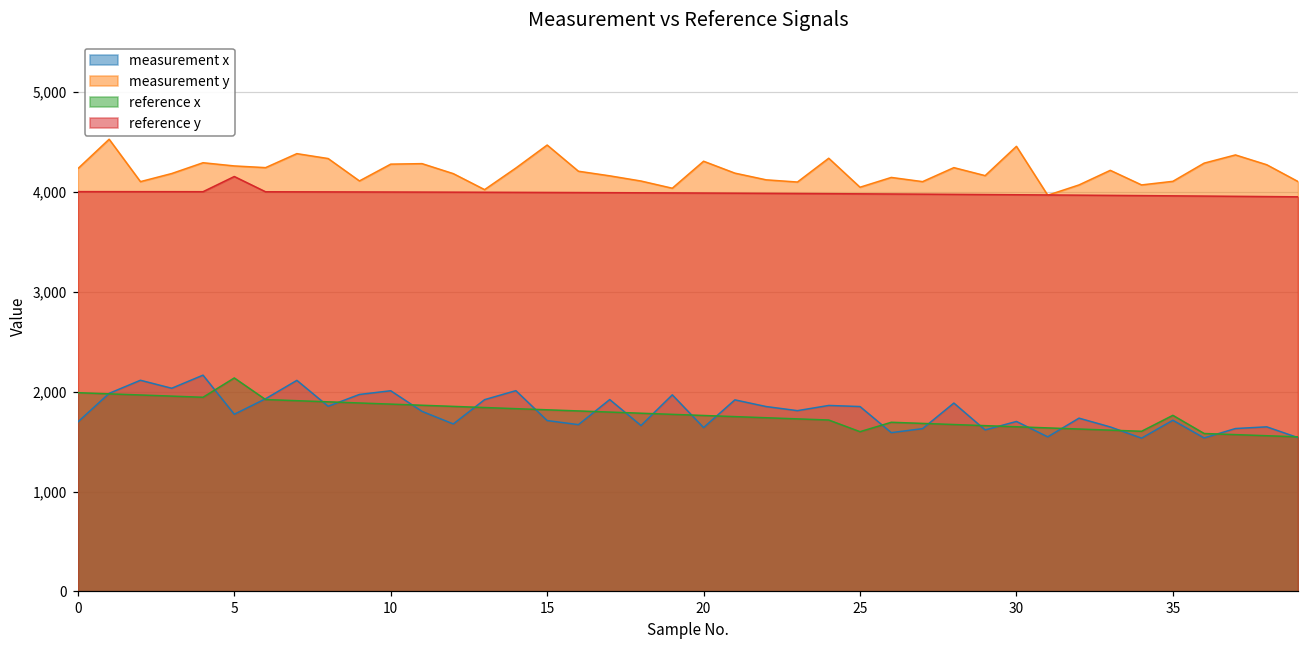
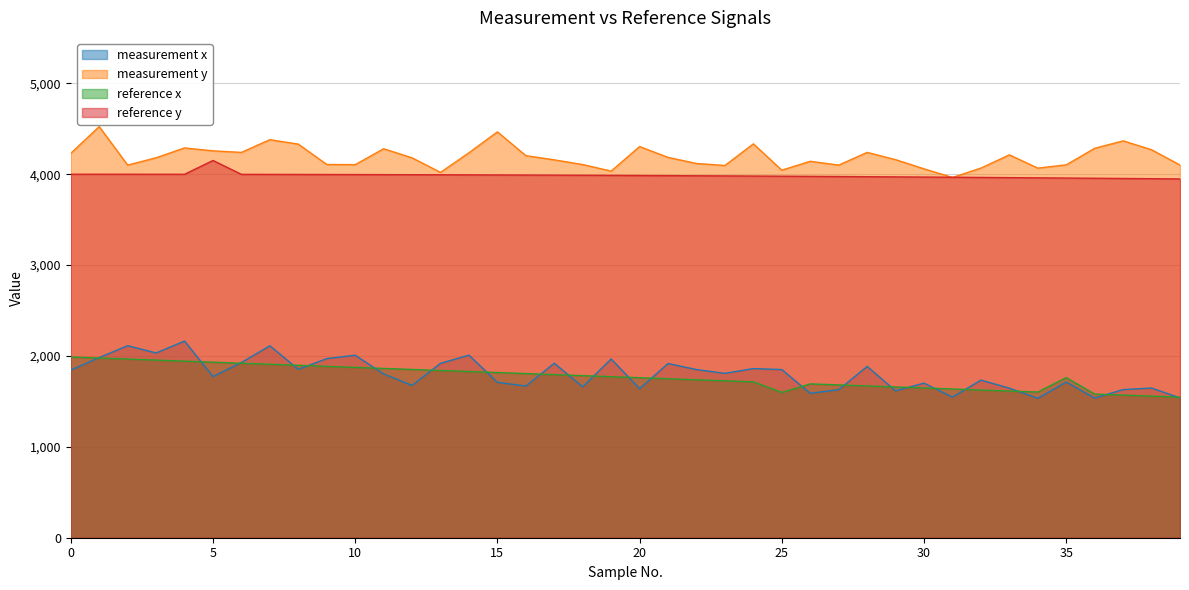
measurement x, 0: 1,700 -> 1,800
reference x, 5: 2,100 -> 1,900
measurement y, 10: 4,300 -> 4,100
measurement y, 30: 4,500 -> 4,100
